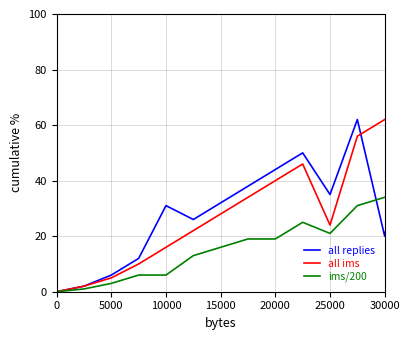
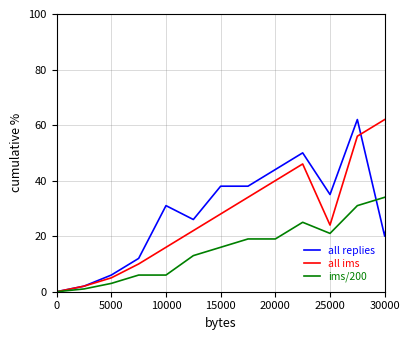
all replies, 15000: 32 -> 38
